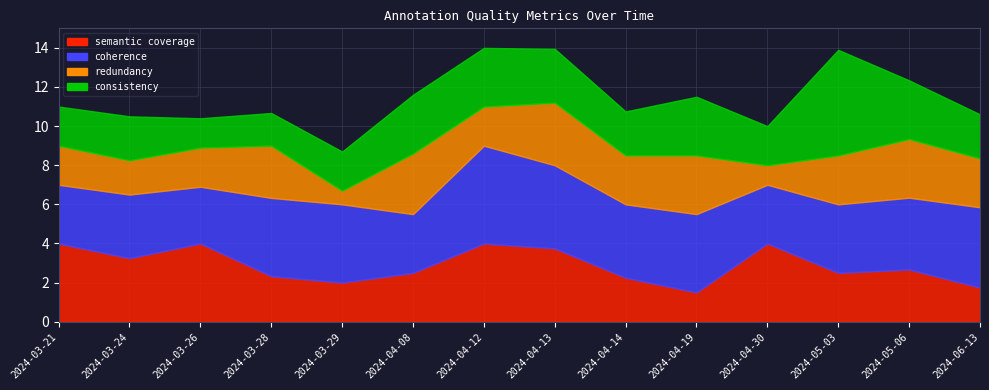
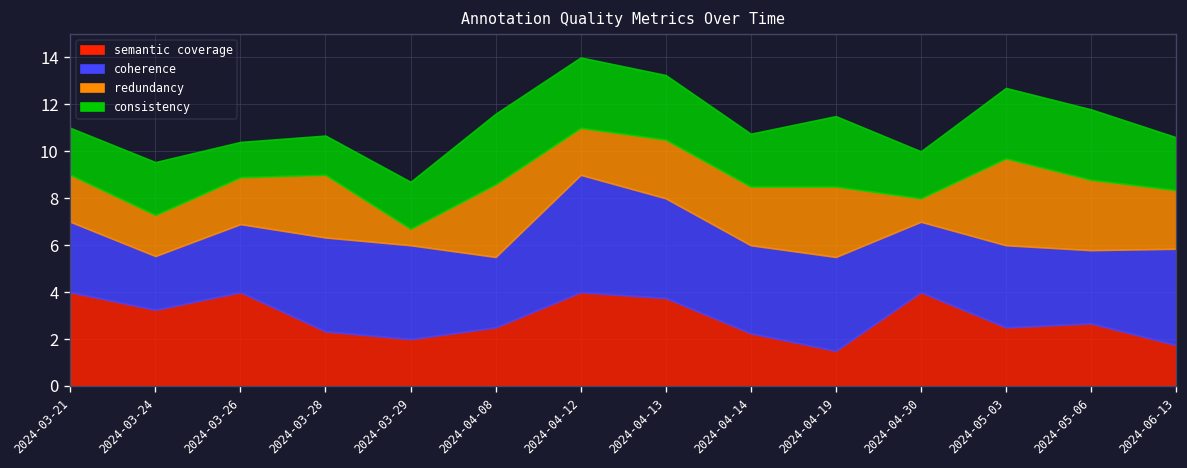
coherence, 2024-03-24: 3.3 -> 2.3
redundancy, 2024-04-13: 3.2 -> 2.5
redundancy, 2024-05-03: 2.5 -> 3.7
consistency, 2024-05-03: 5.4 -> 3.0
coherence, 2024-05-06: 3.7 -> 3.1
